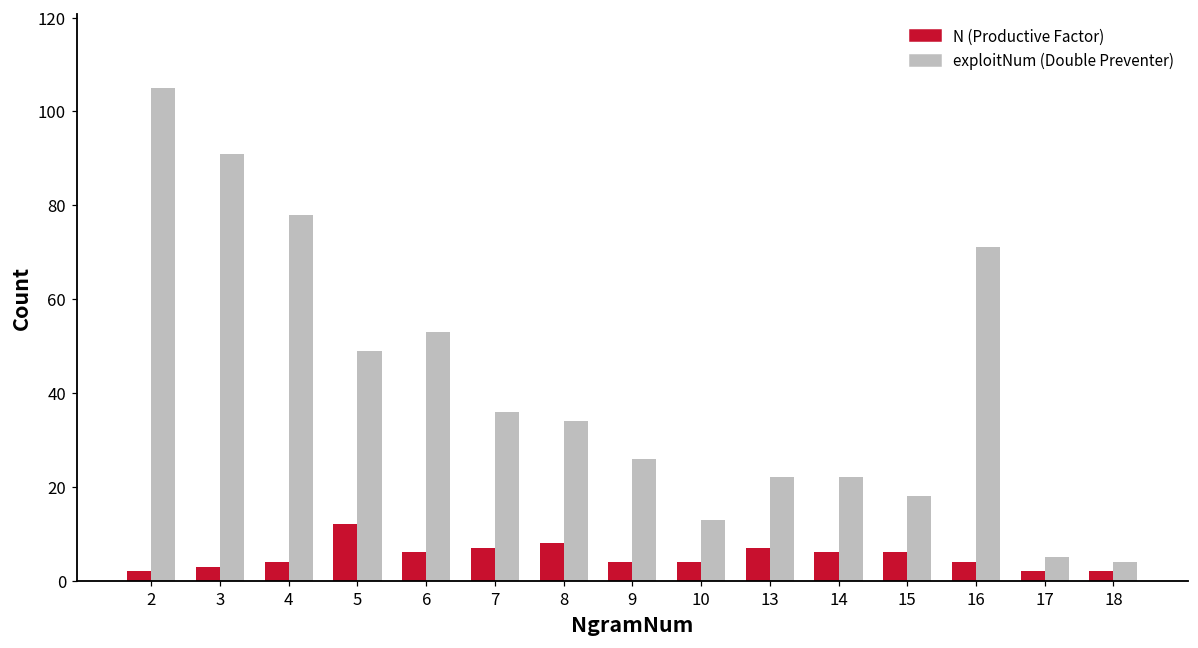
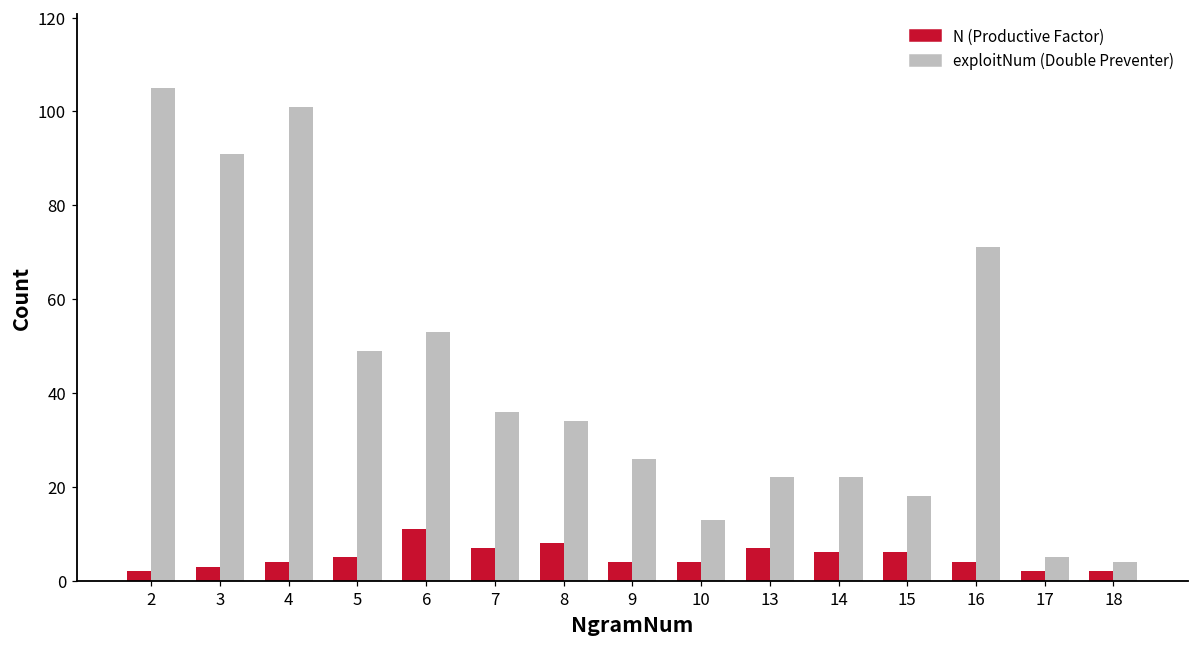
exploitNum (Double Preventer), 4: 78 -> 101
N (Productive Factor), 5: 12 -> 5
N (Productive Factor), 6: 6 -> 11
